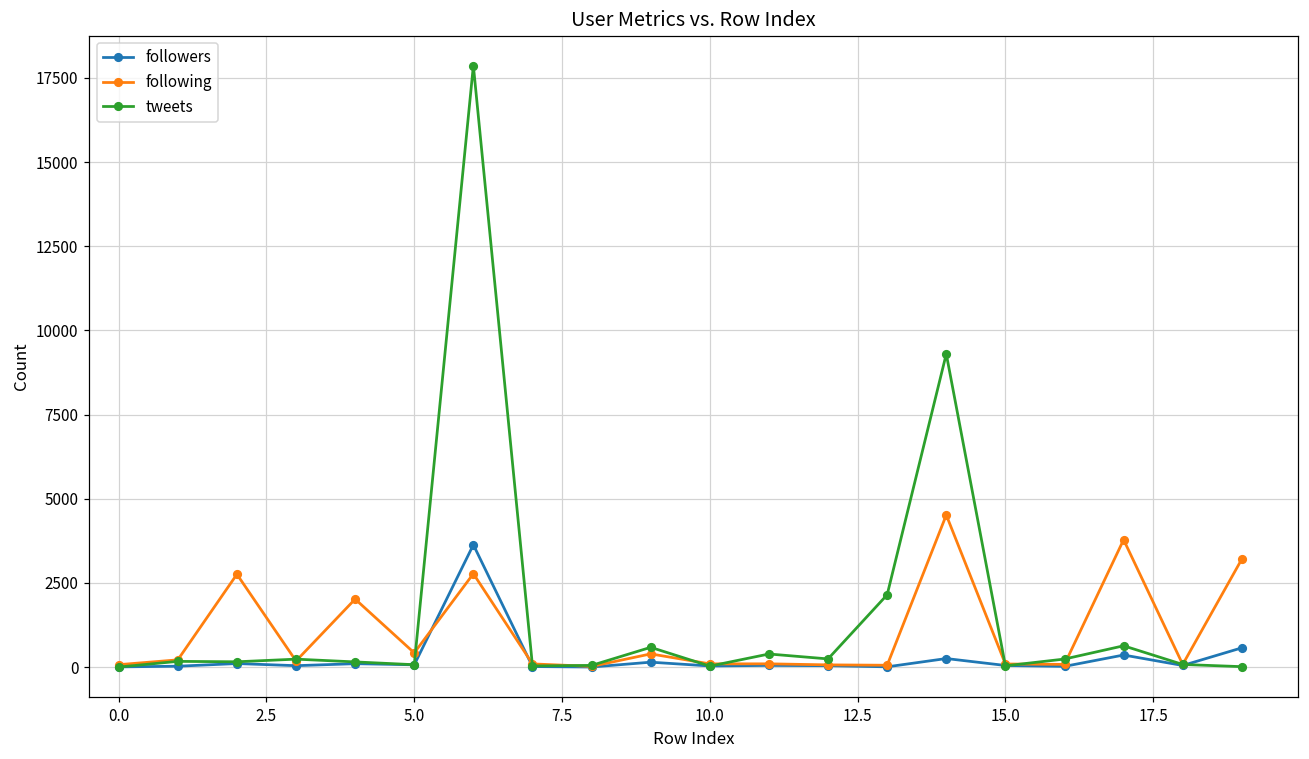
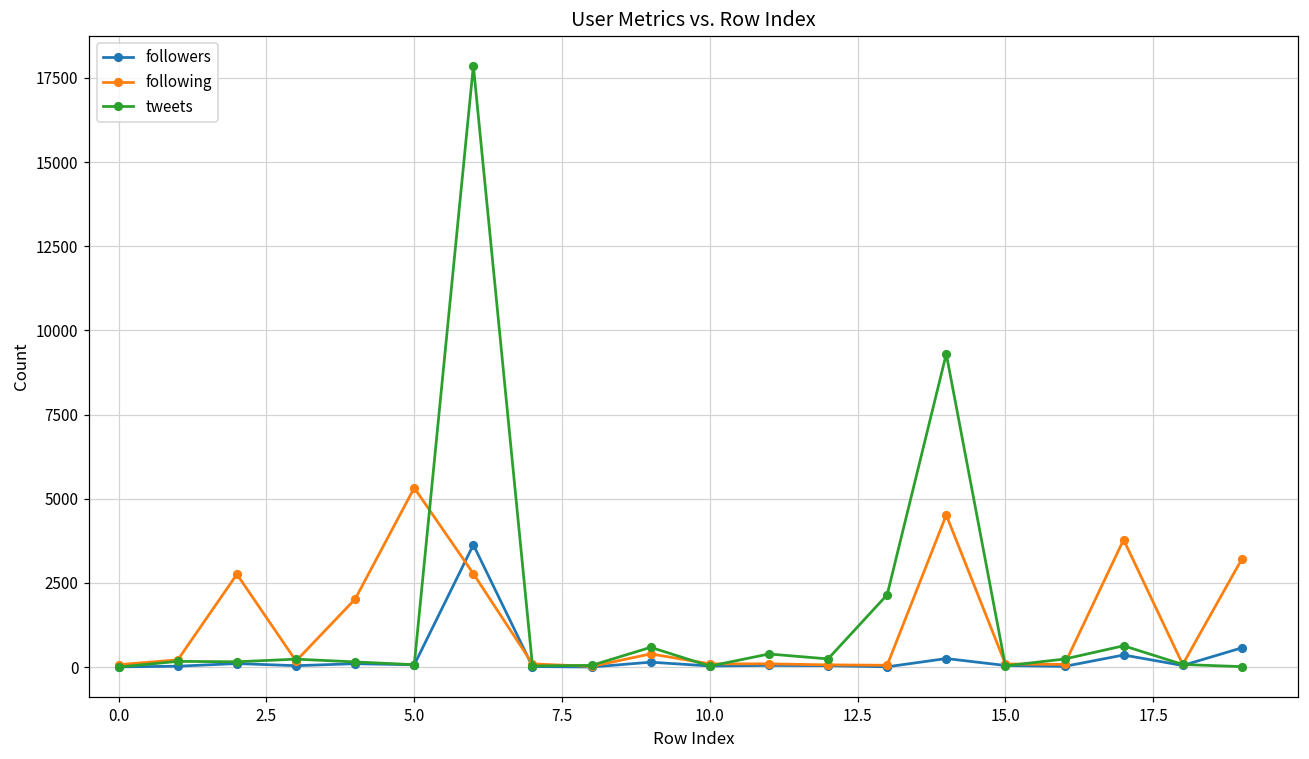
following, 5.0: 400 -> 5300
